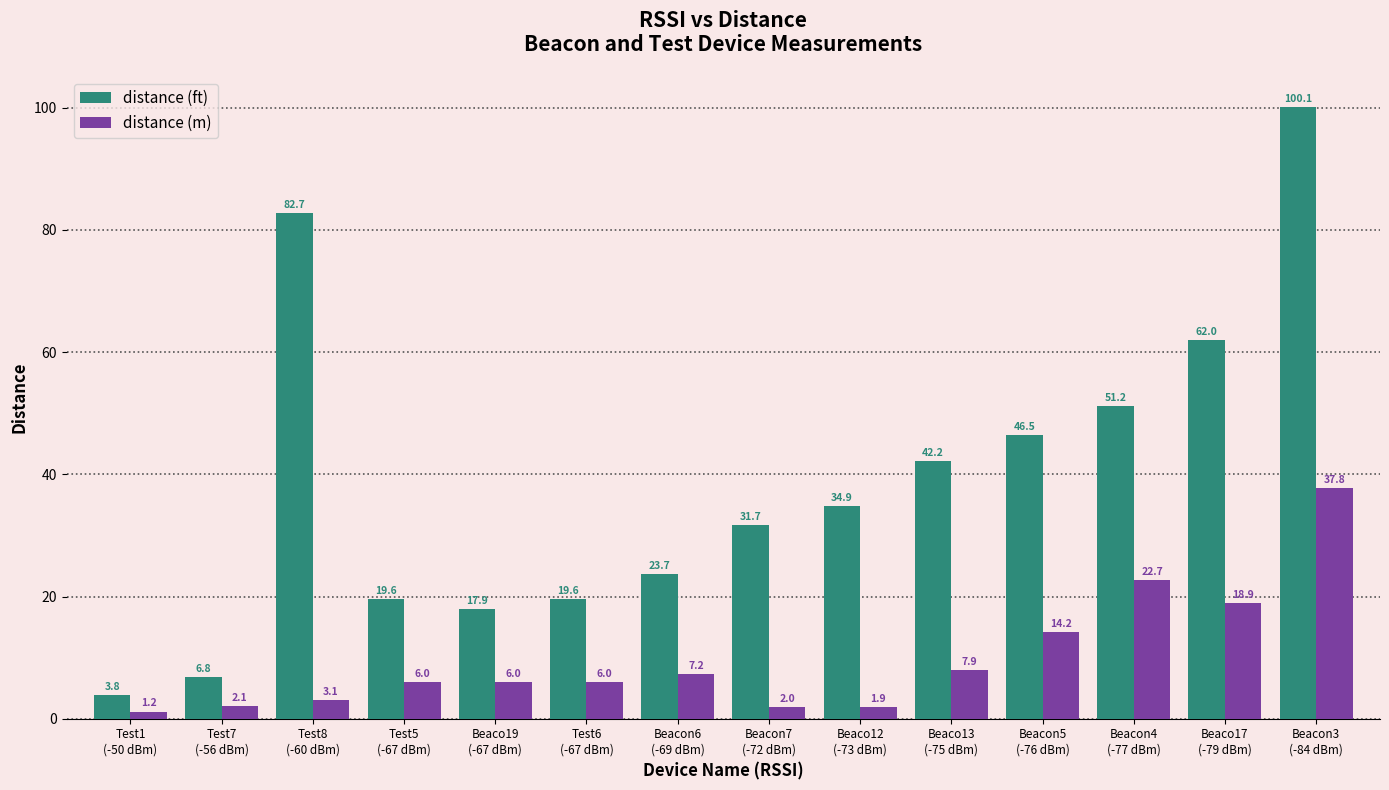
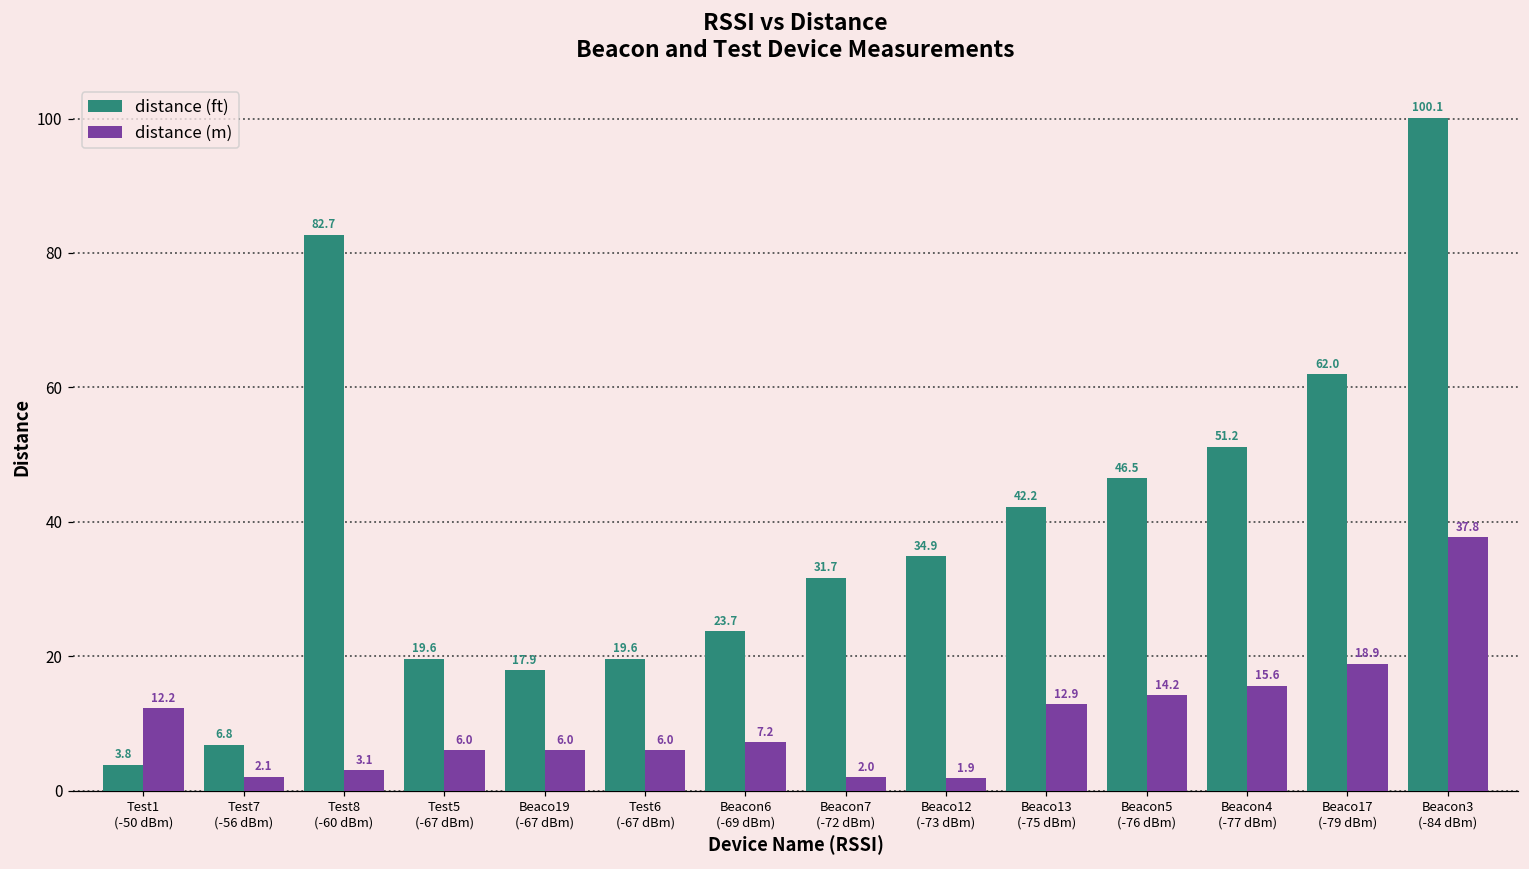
distance (m), Test1 (-50 dBm): 1.2 -> 12.2
distance (m), Beaco13 (-75 dBm): 7.9 -> 12.9
distance (m), Beacon4 (-77 dBm): 22.7 -> 15.6
